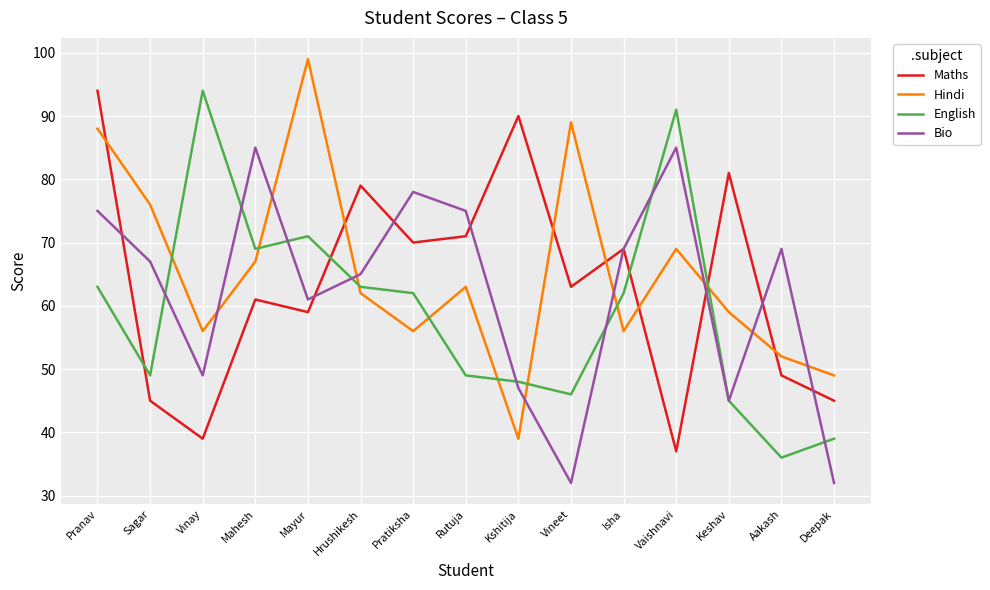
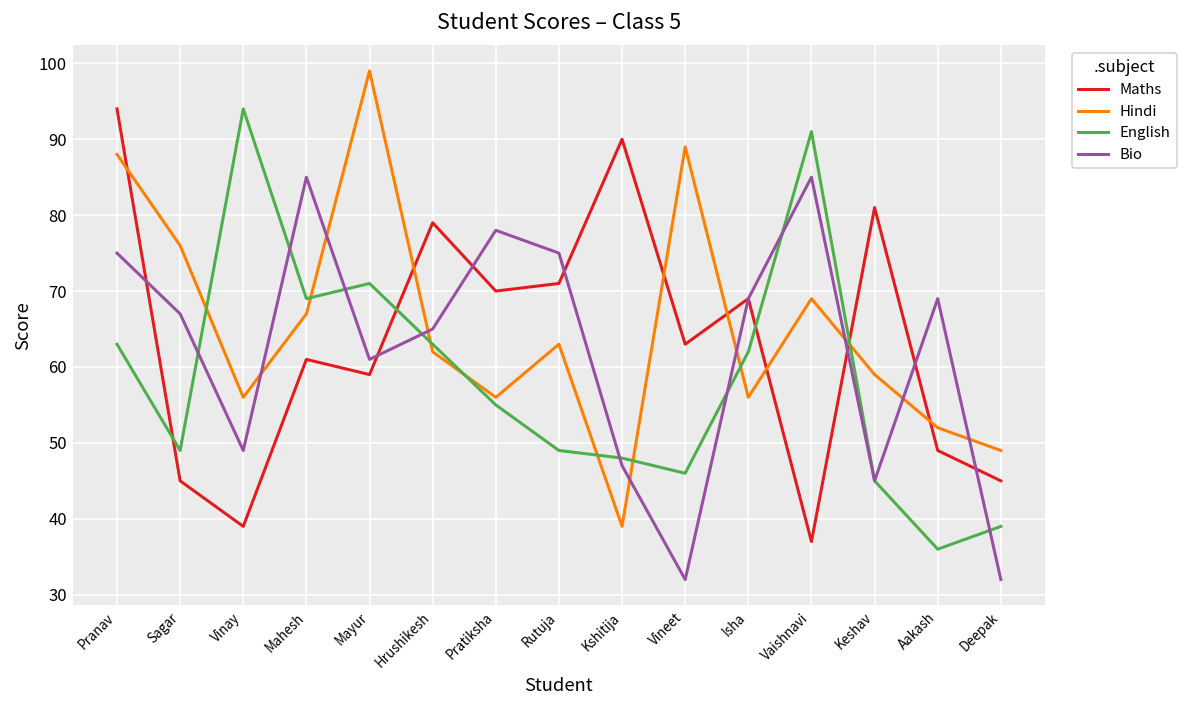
English, Pratiksha: 62 -> 55
